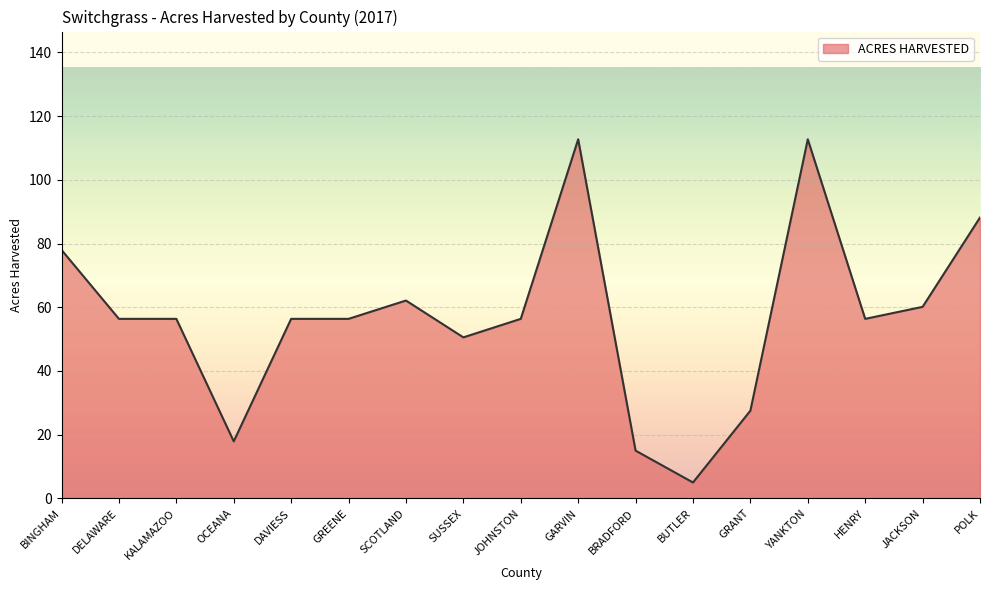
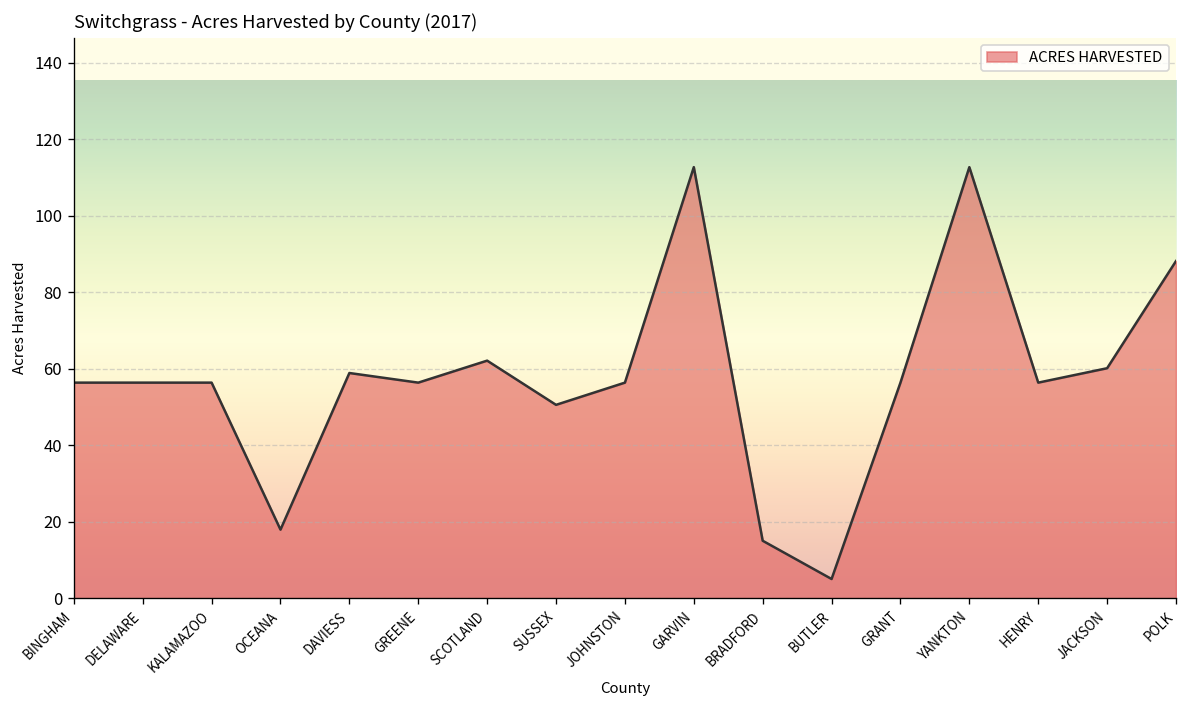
BINGHAM: 78 -> 56
DAVIESS: 56 -> 59
GRANT: 28 -> 56
